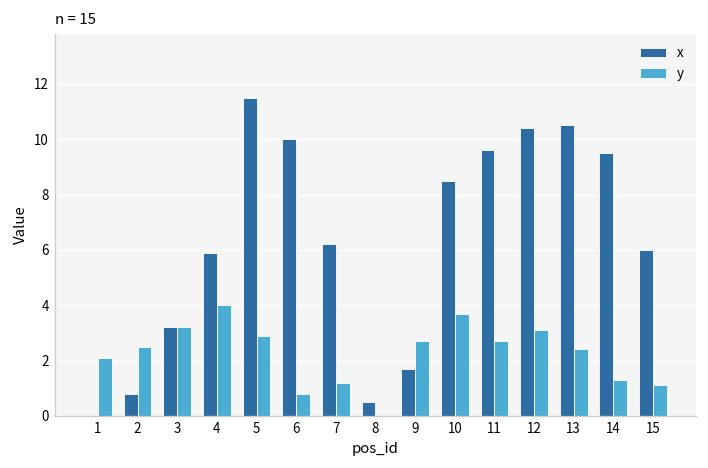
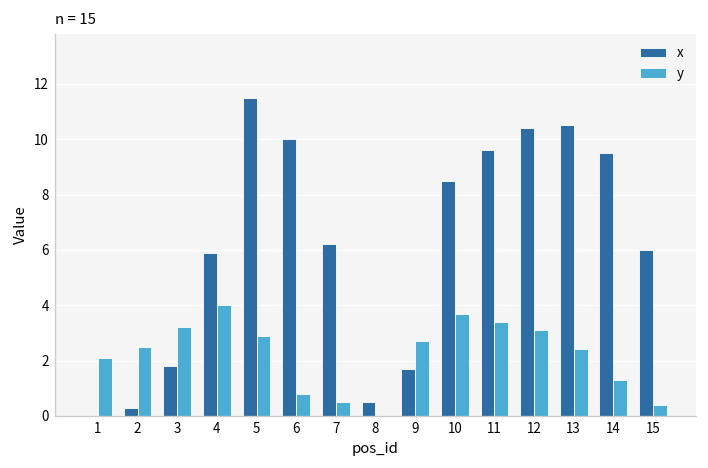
x, 2: 0.8 -> 0.3
x, 3: 3.2 -> 1.8
y, 7: 1.2 -> 0.5
y, 11: 2.7 -> 3.4
y, 15: 1.1 -> 0.4
